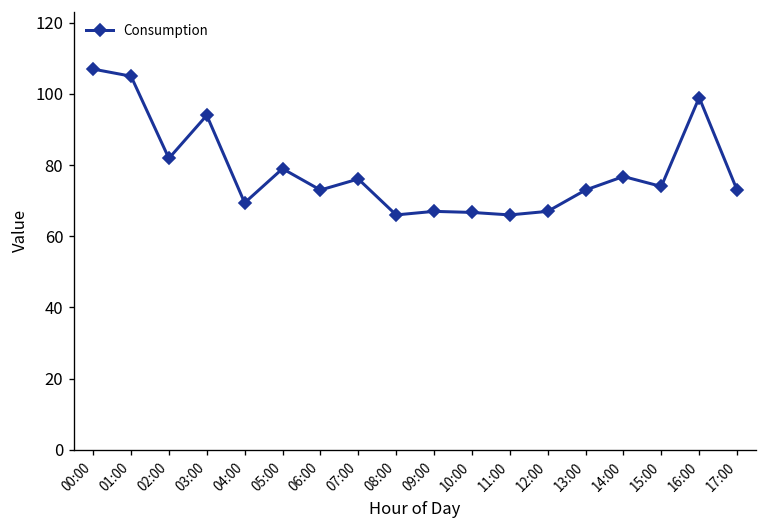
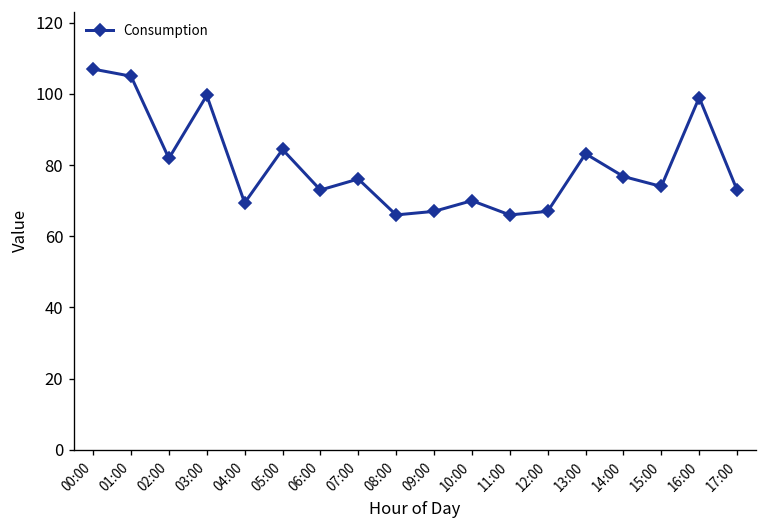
03:00: 94 -> 100
05:00: 79 -> 84
10:00: 67 -> 70
13:00: 73 -> 83
